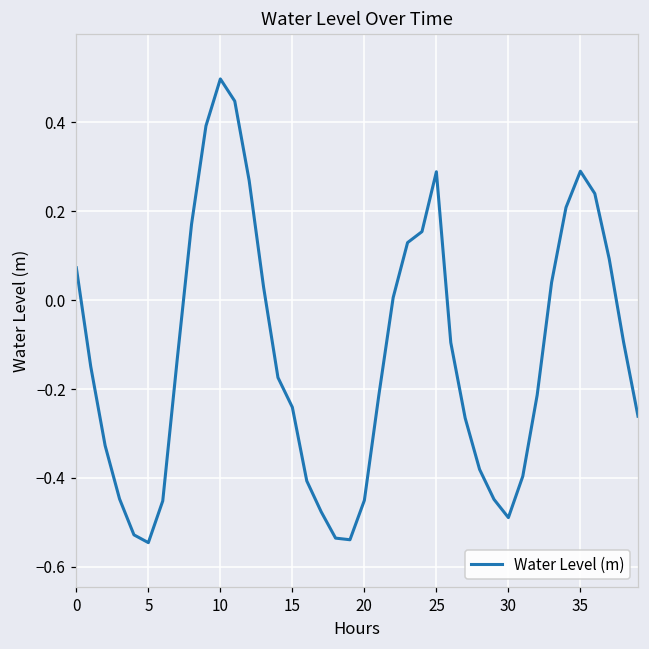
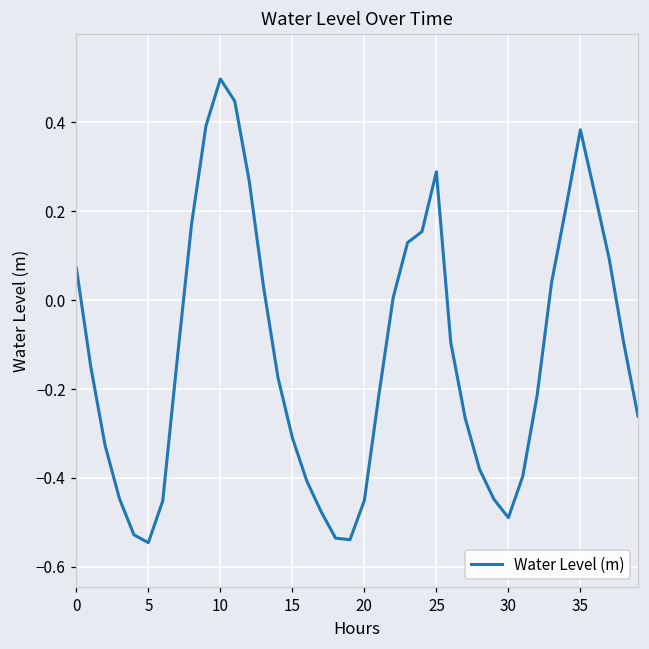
15: -0.24 -> -0.31
35: 0.29 -> 0.38
